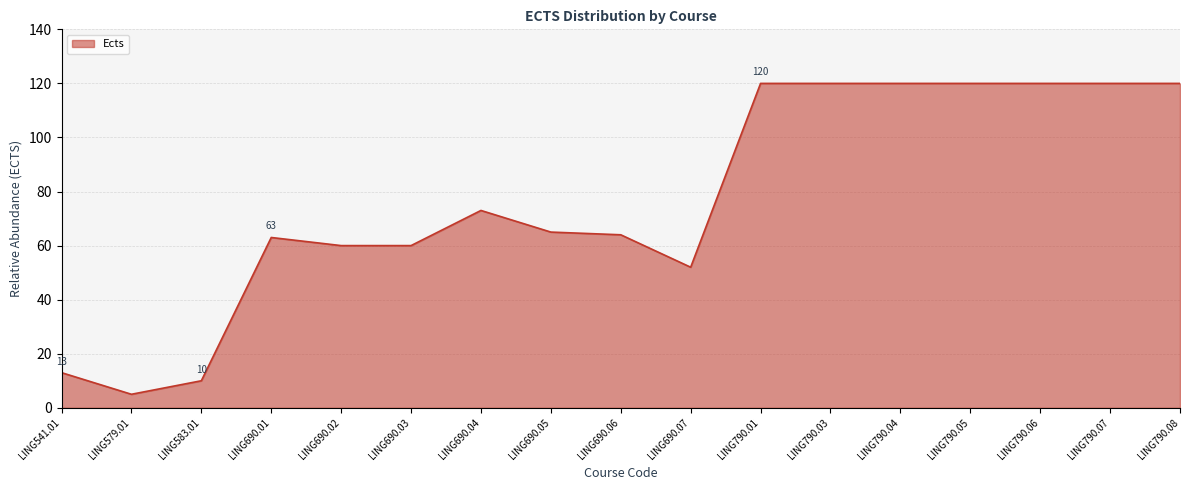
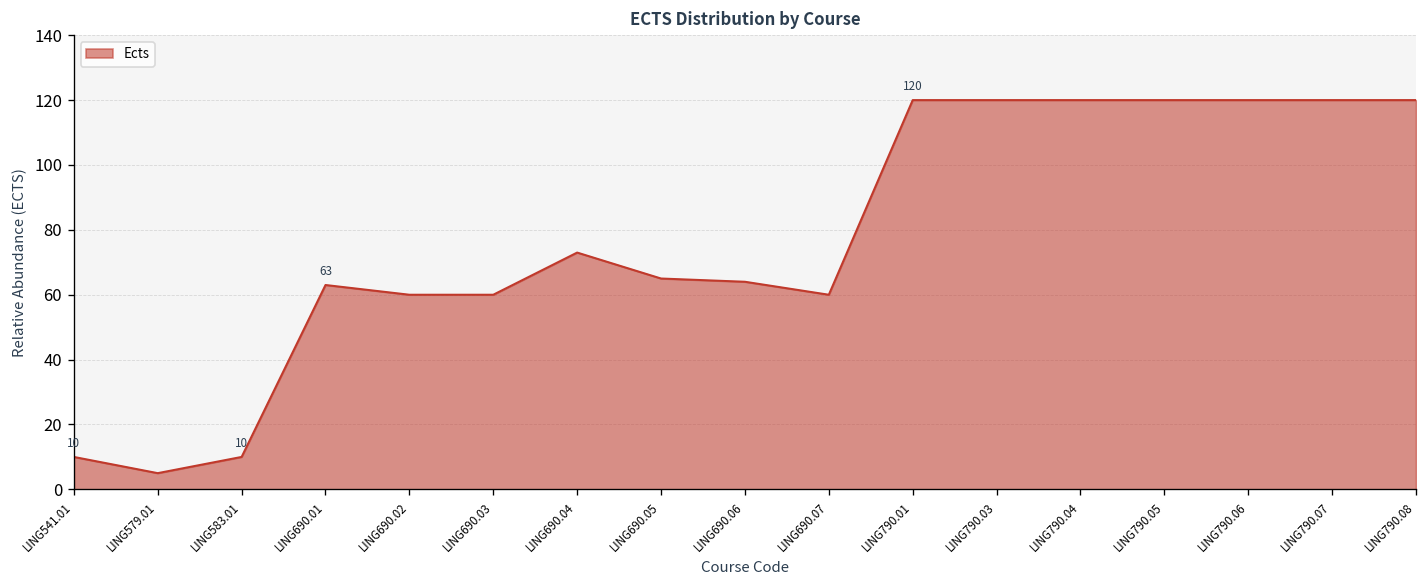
LING541.01: 13 -> 10
LING690.07: 52 -> 60
